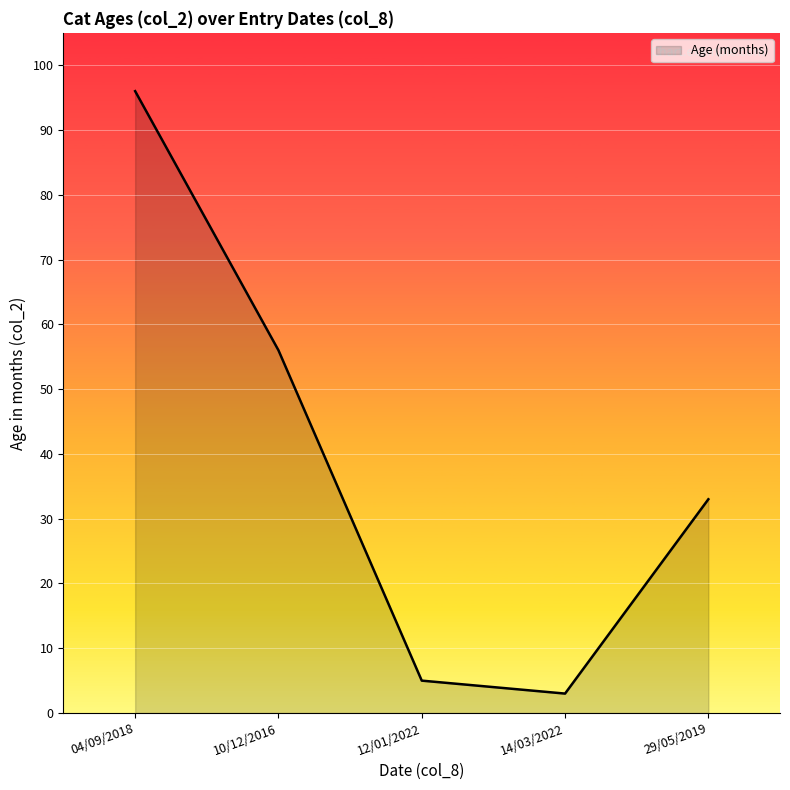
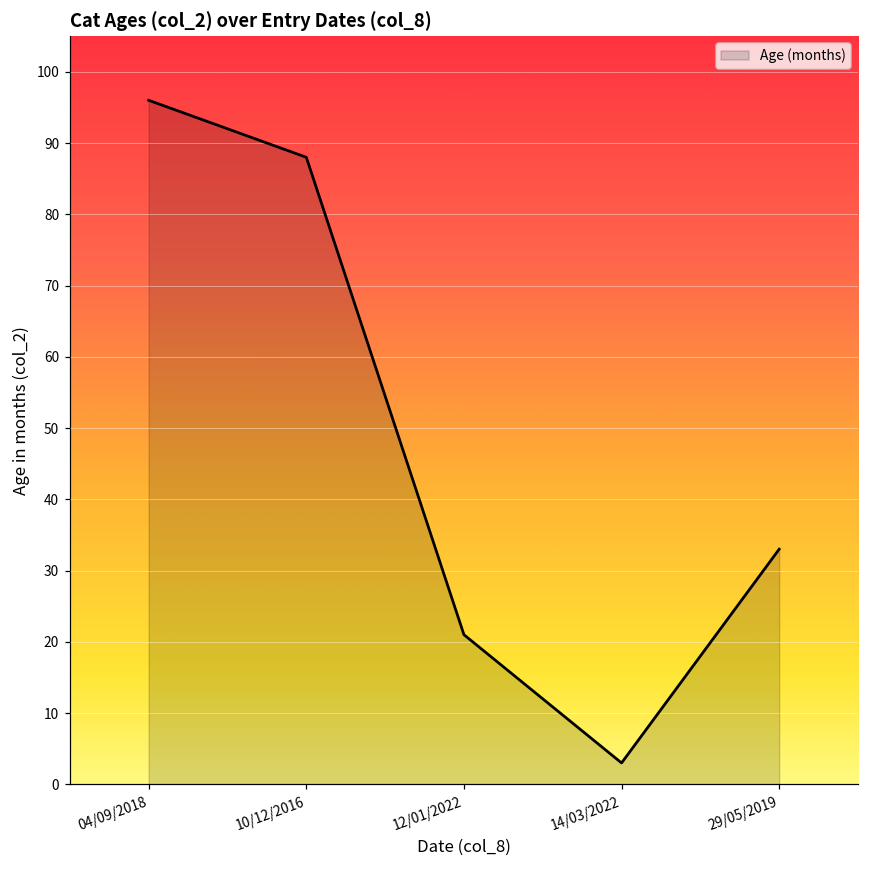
10/12/2016: 56 -> 88
12/01/2022: 5 -> 21
